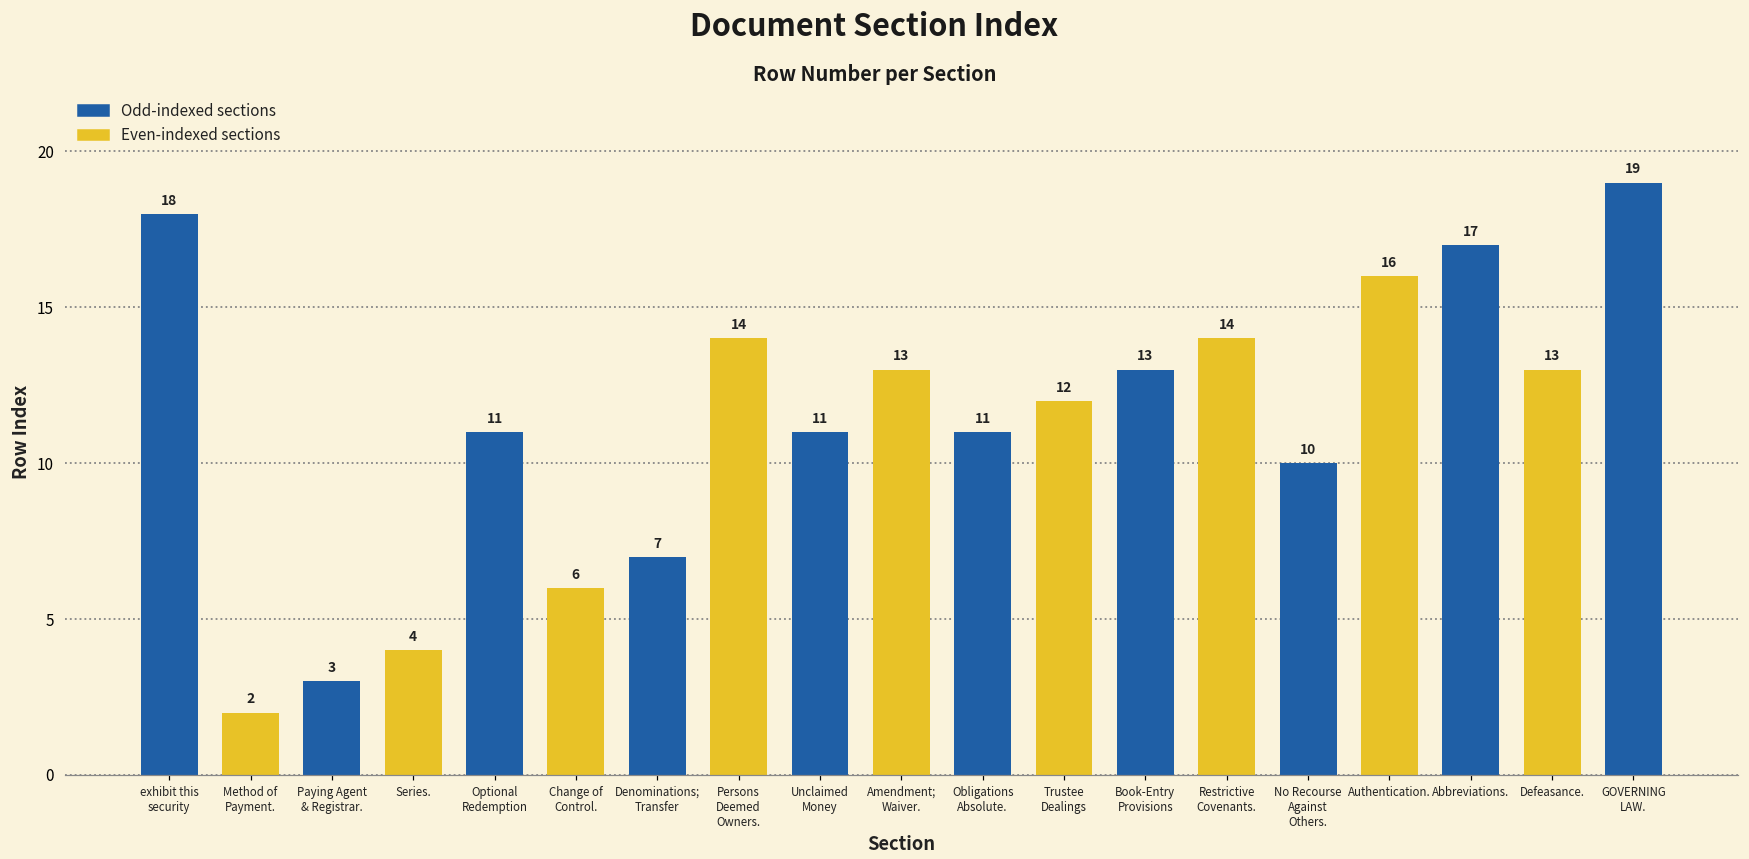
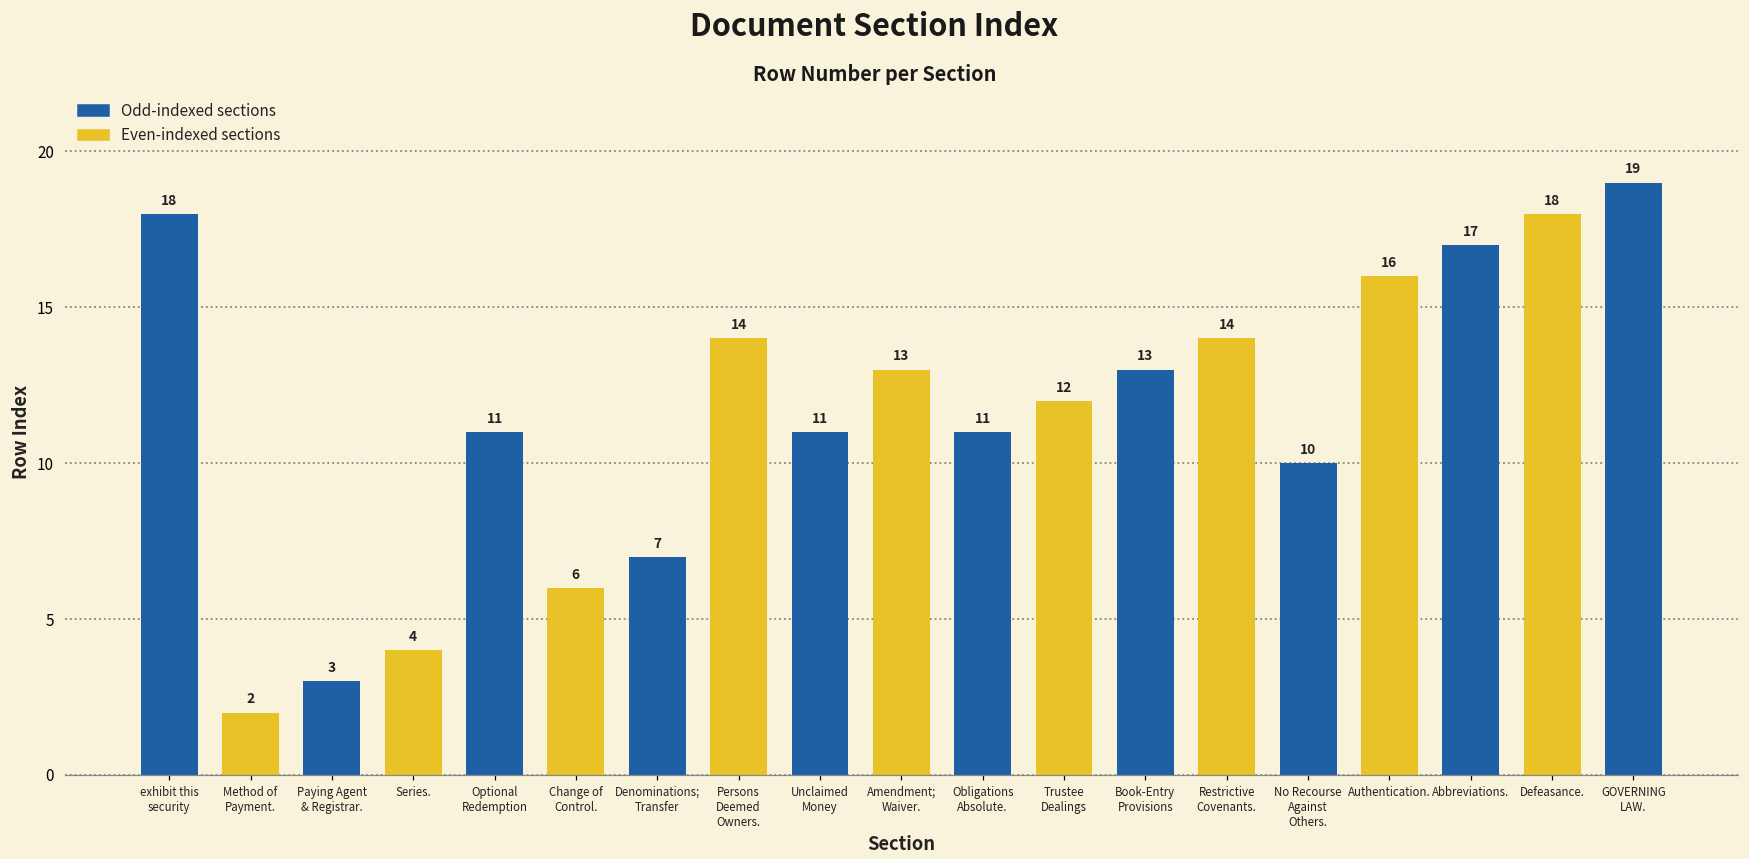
Defeasance.: 13 -> 18
